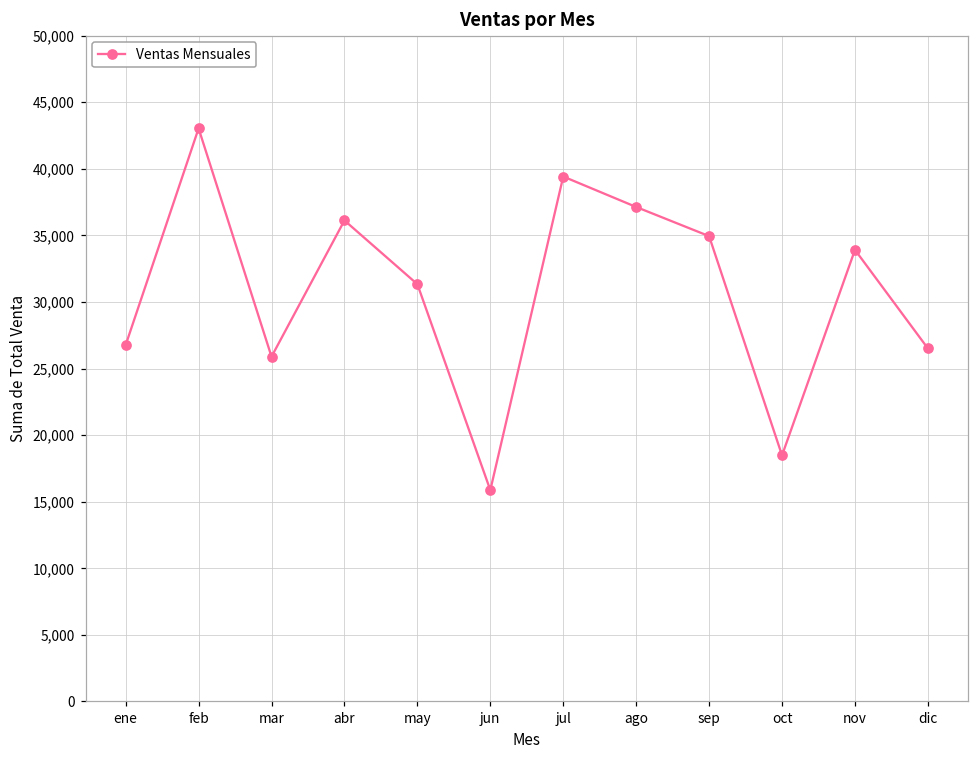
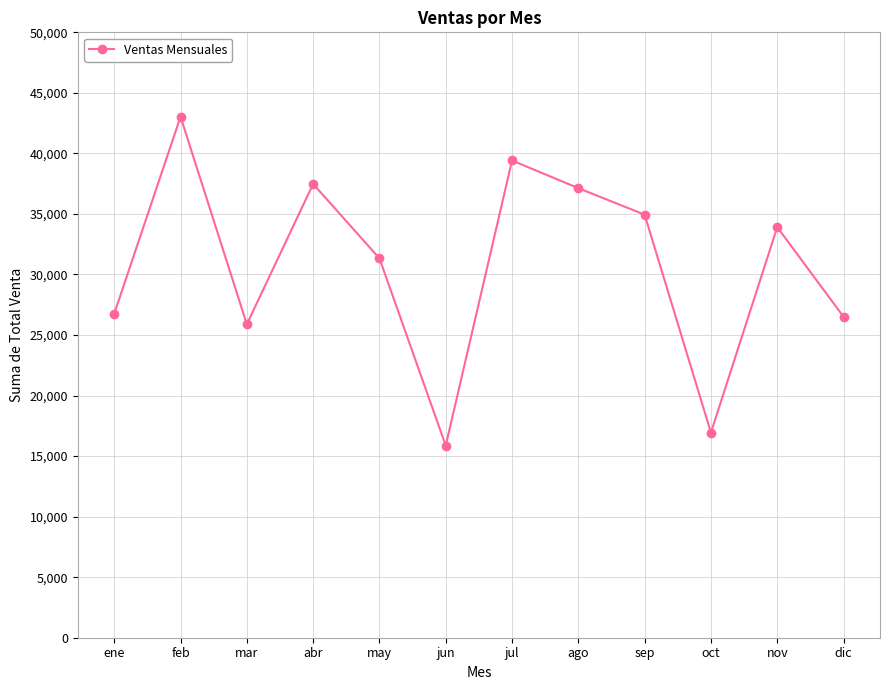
abr: 36,100 -> 37,500
oct: 18,500 -> 16,900
